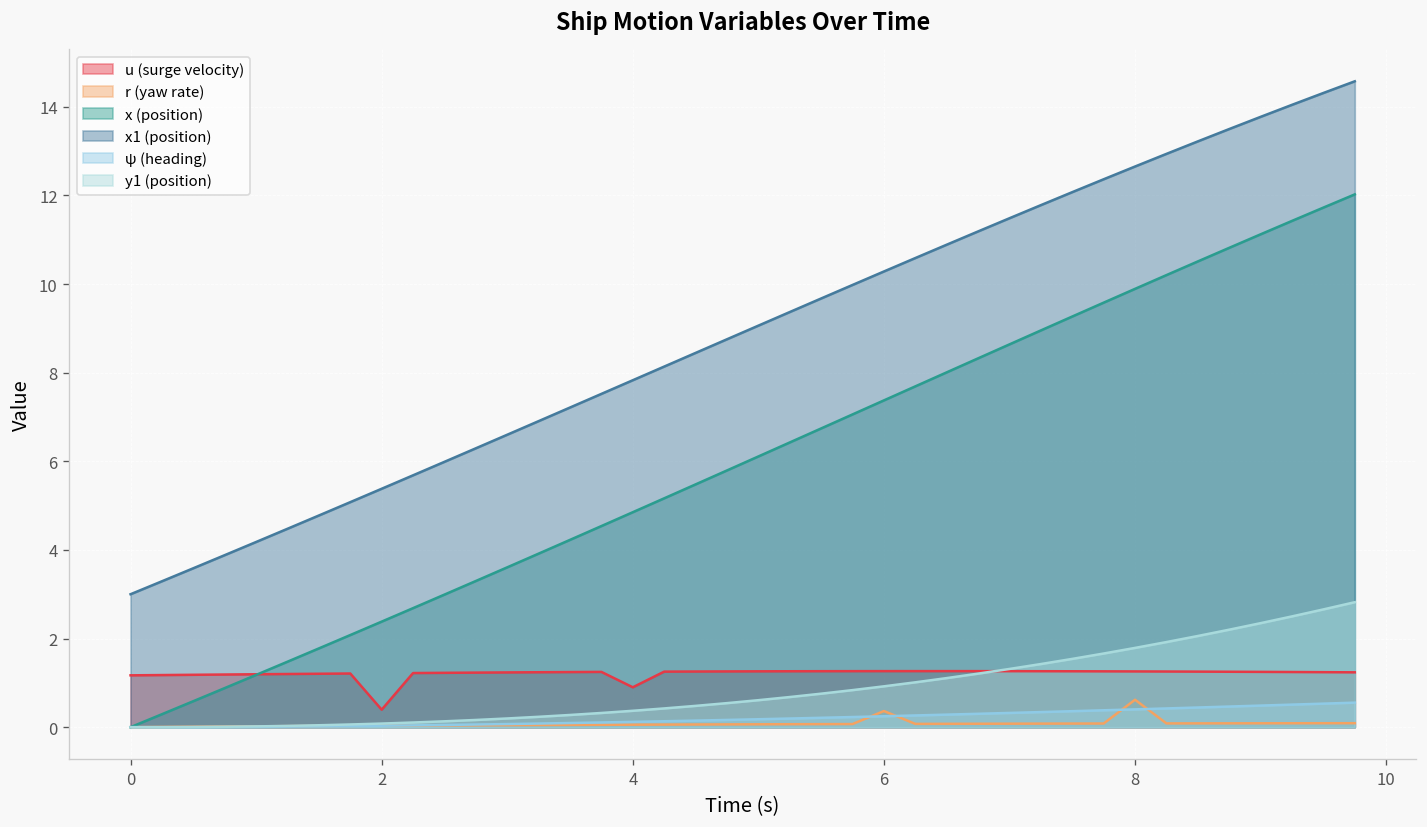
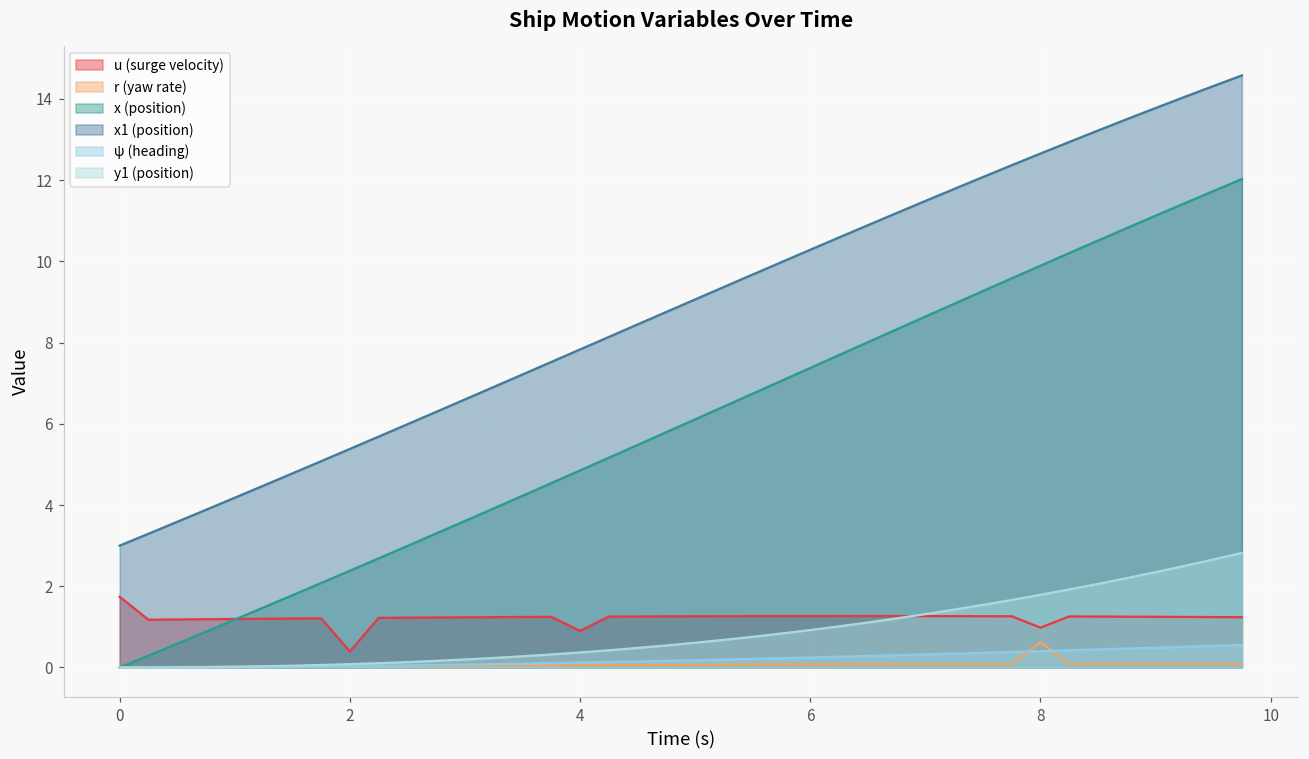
u (surge velocity), 0: 1.2 -> 1.7
r (yaw rate), 6: 0.4 -> 0.1
u (surge velocity), 8: 1.3 -> 1.0
